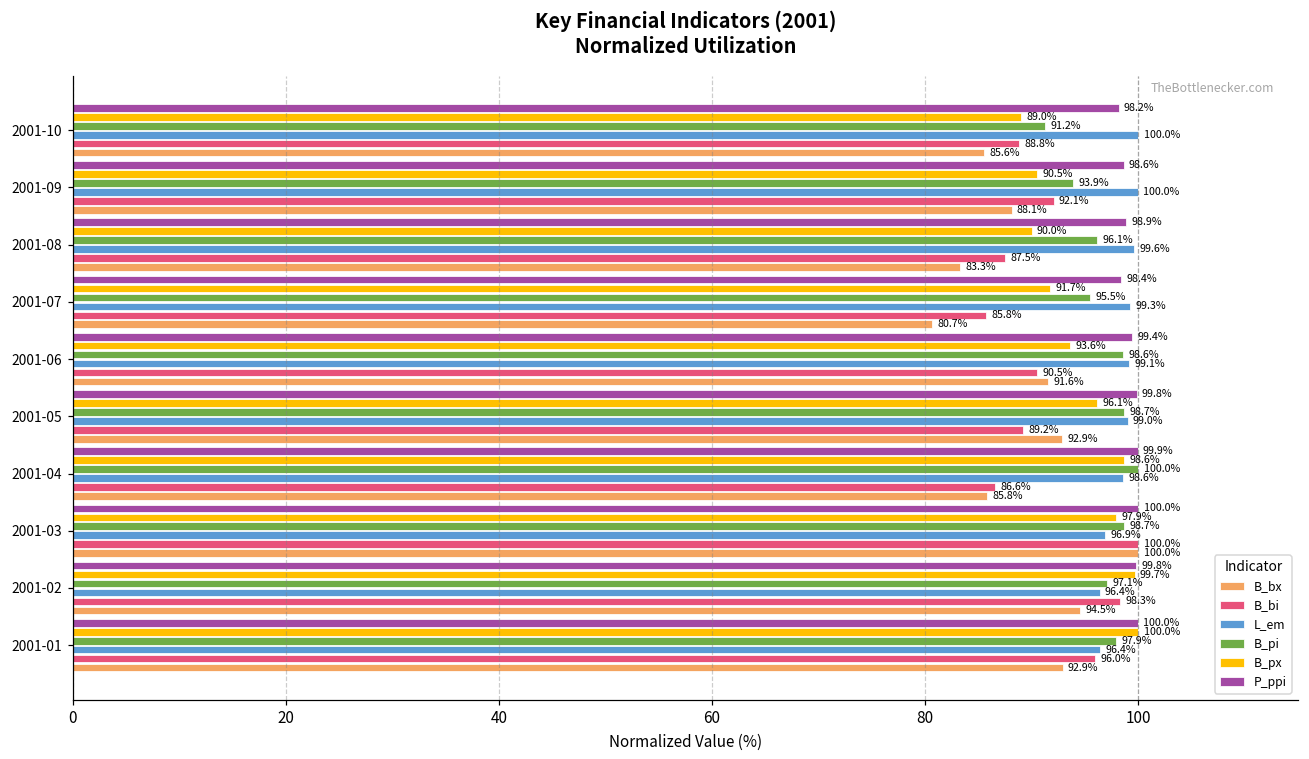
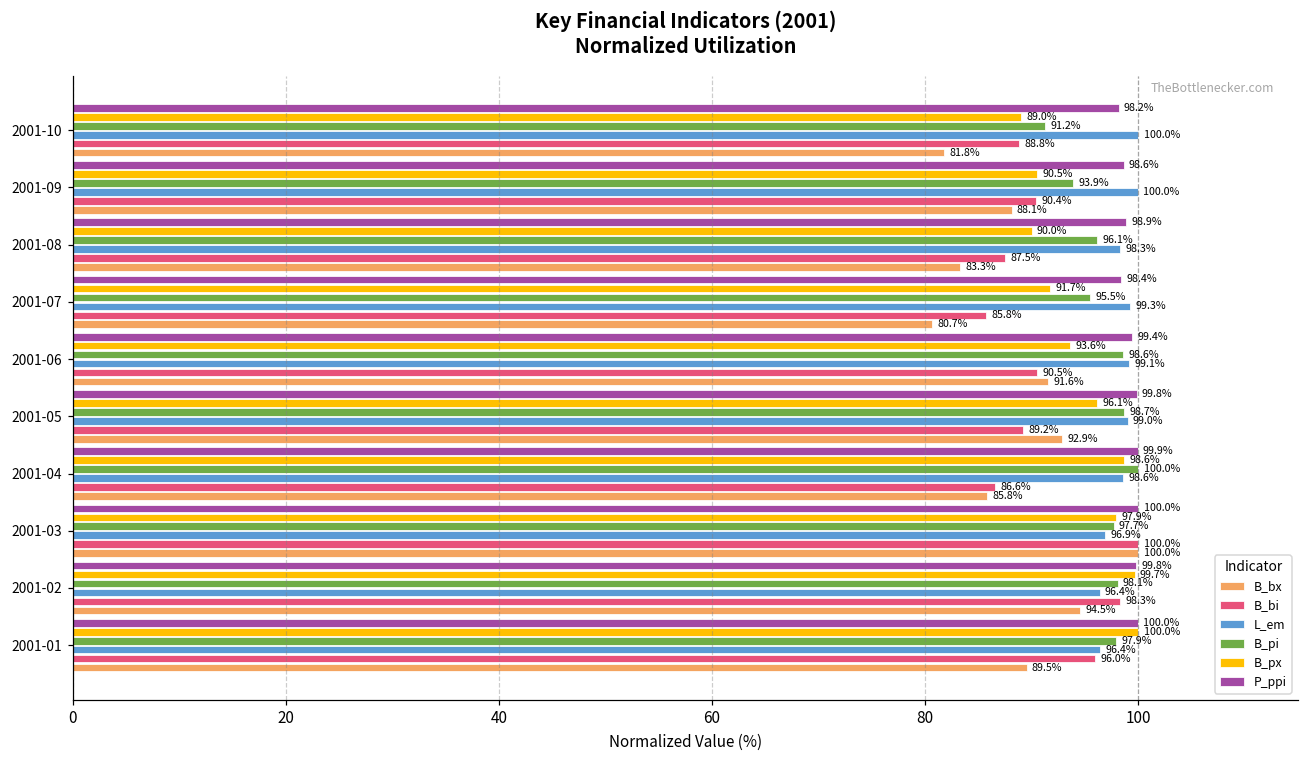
B_bx, 2001-10: 85.6% -> 81.8%
B_bi, 2001-09: 92.1% -> 90.4%
L_em, 2001-08: 99.6% -> 98.3%
B_pi, 2001-03: 98.7% -> 97.7%
B_pi, 2001-02: 97.1% -> 98.1%
B_bx, 2001-01: 92.9% -> 89.5%
